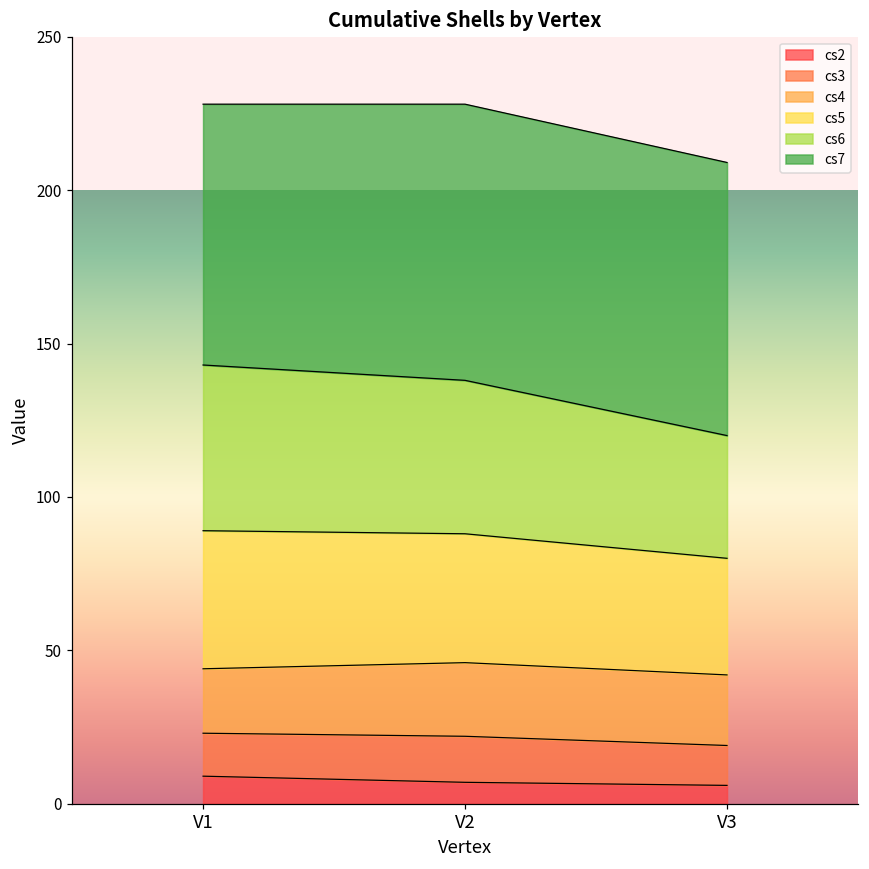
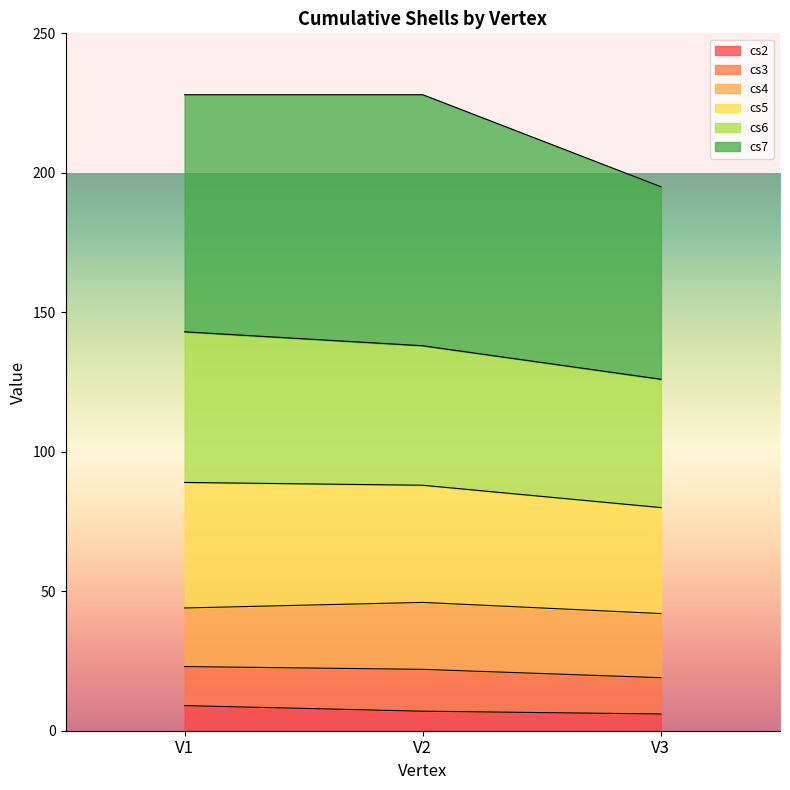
cs6, V3: 40 -> 46
cs7, V3: 89 -> 69
